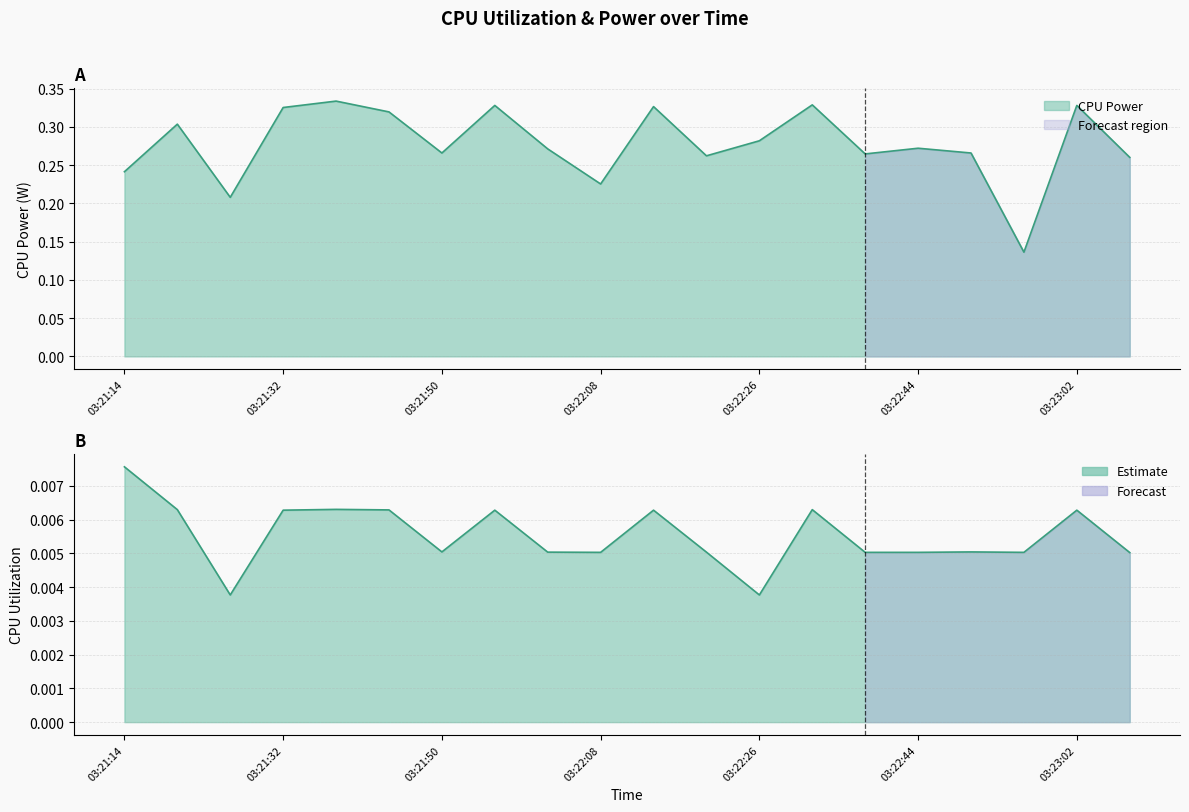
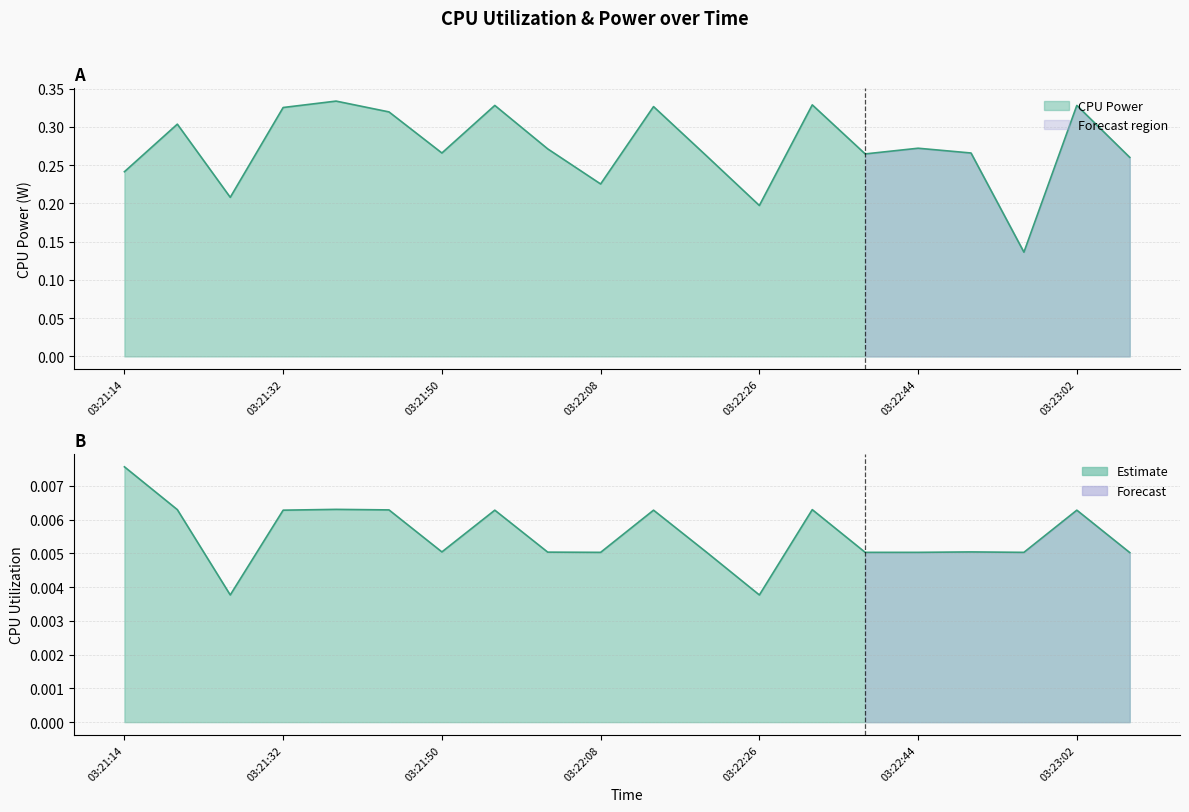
A, CPU Power, 03:22:26: 0.28 -> 0.20
